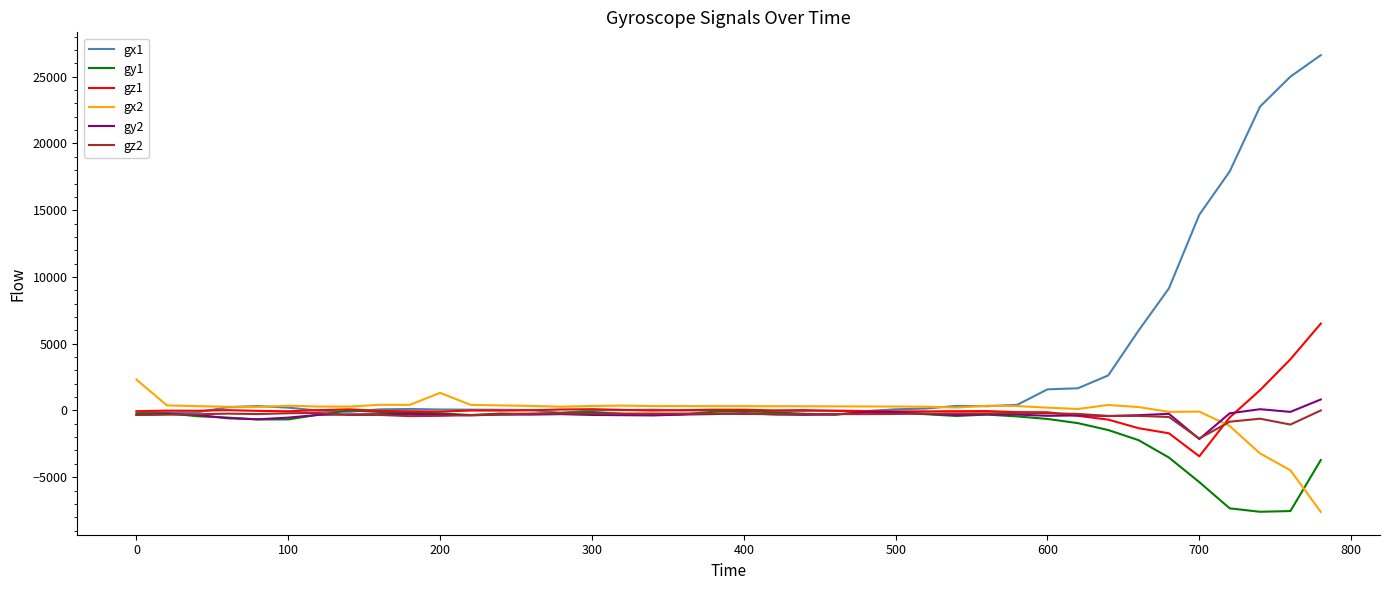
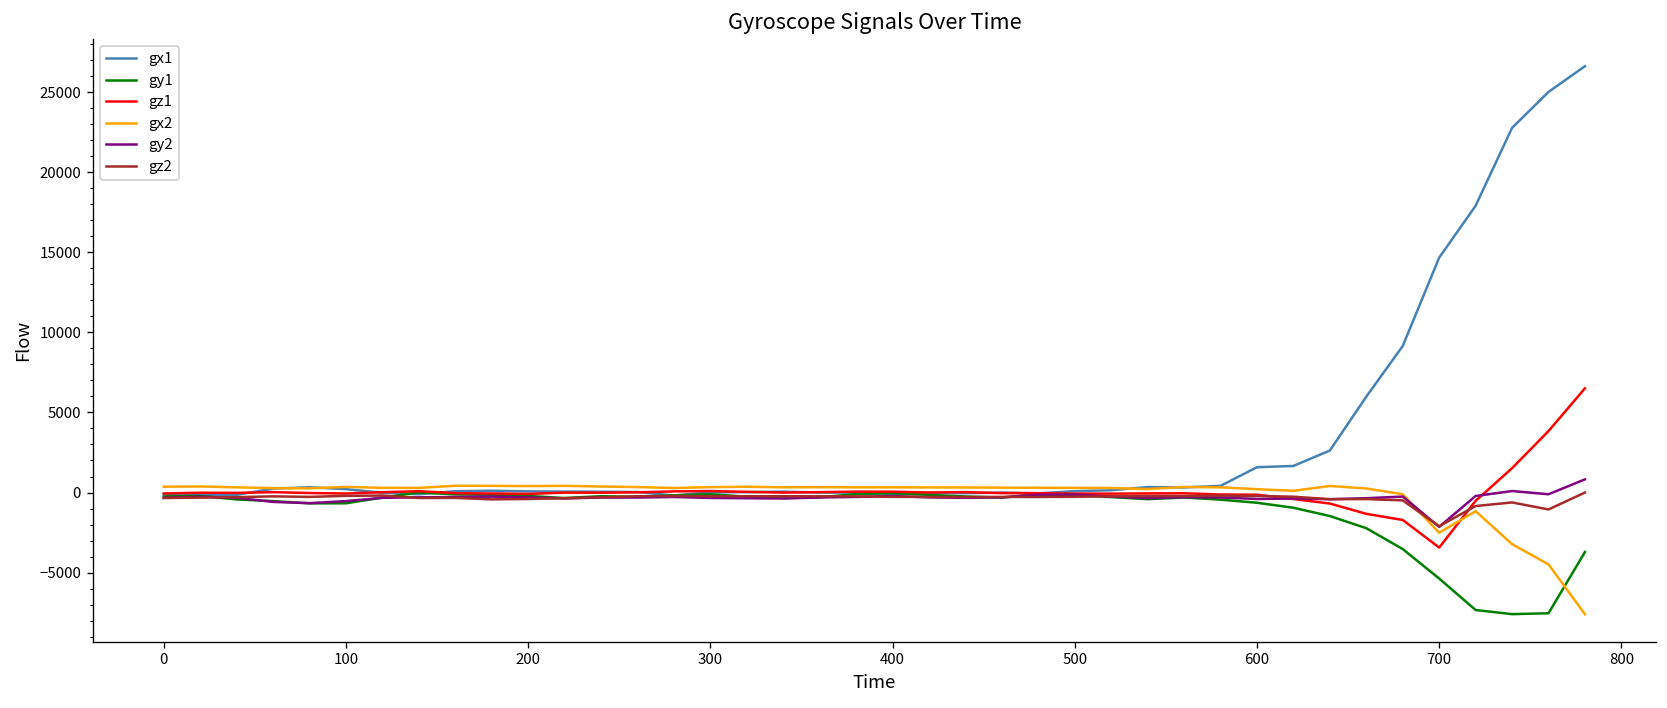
gx2, 0: 2300 -> 400
gx2, 200: 1300 -> 400
gx2, 700: -100 -> -2500
